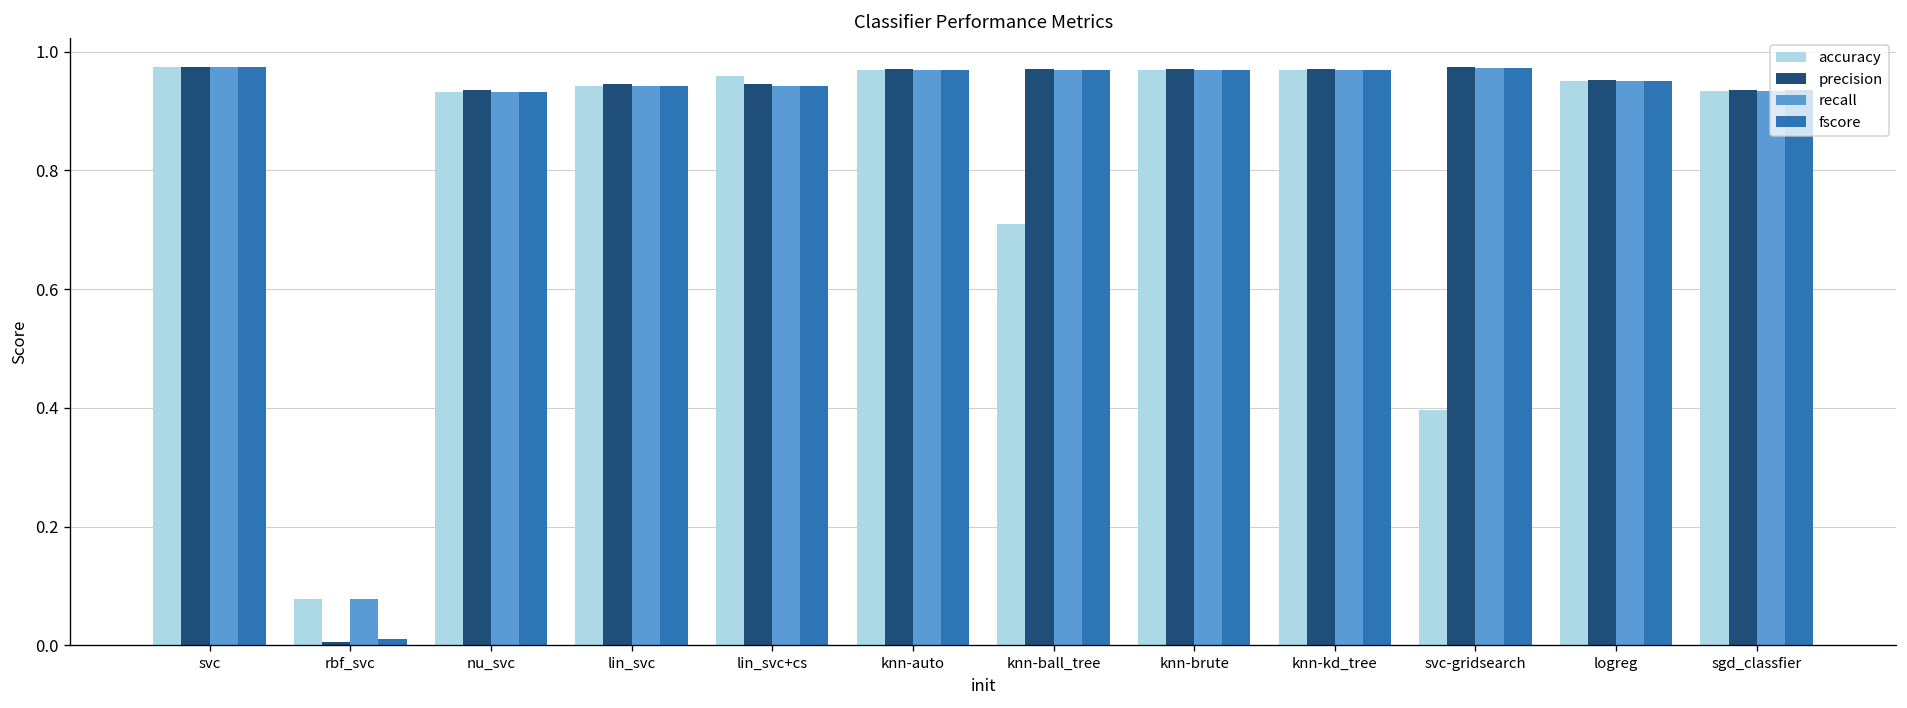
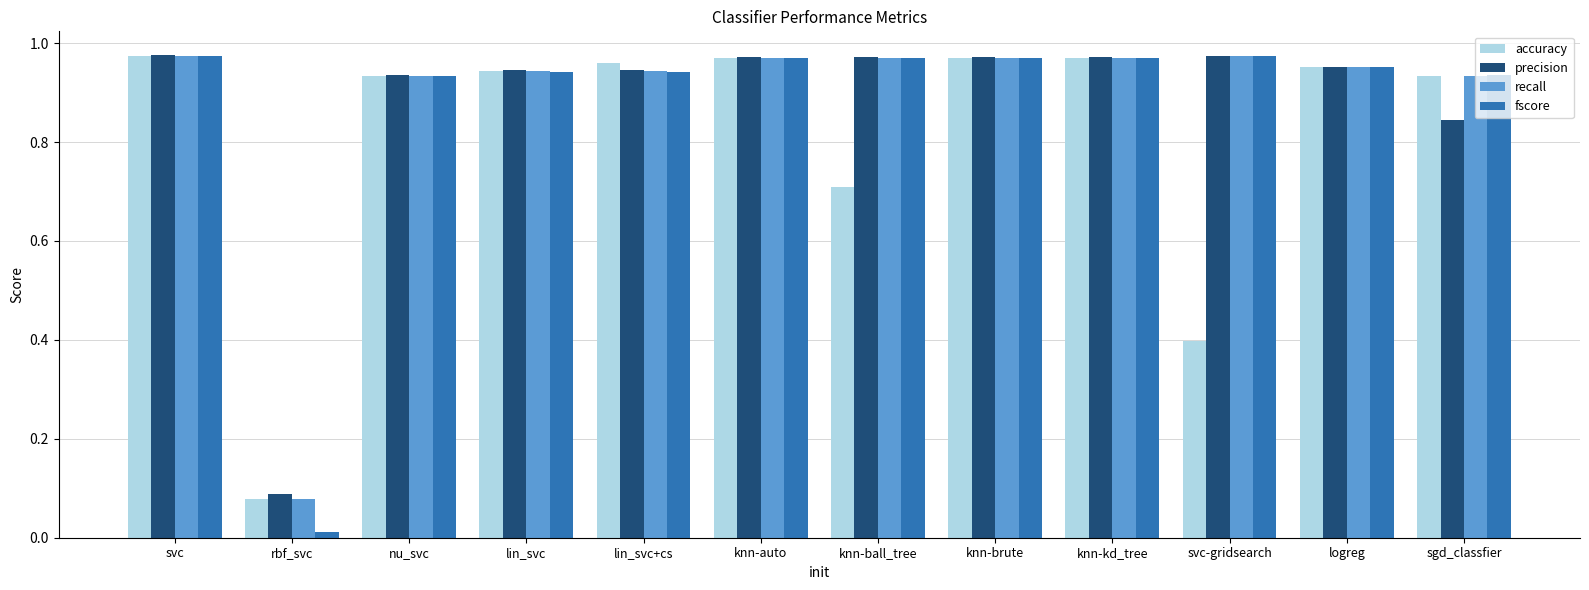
precision, rbf_svc: 0.01 -> 0.09
precision, sgd_classfier: 0.94 -> 0.84
